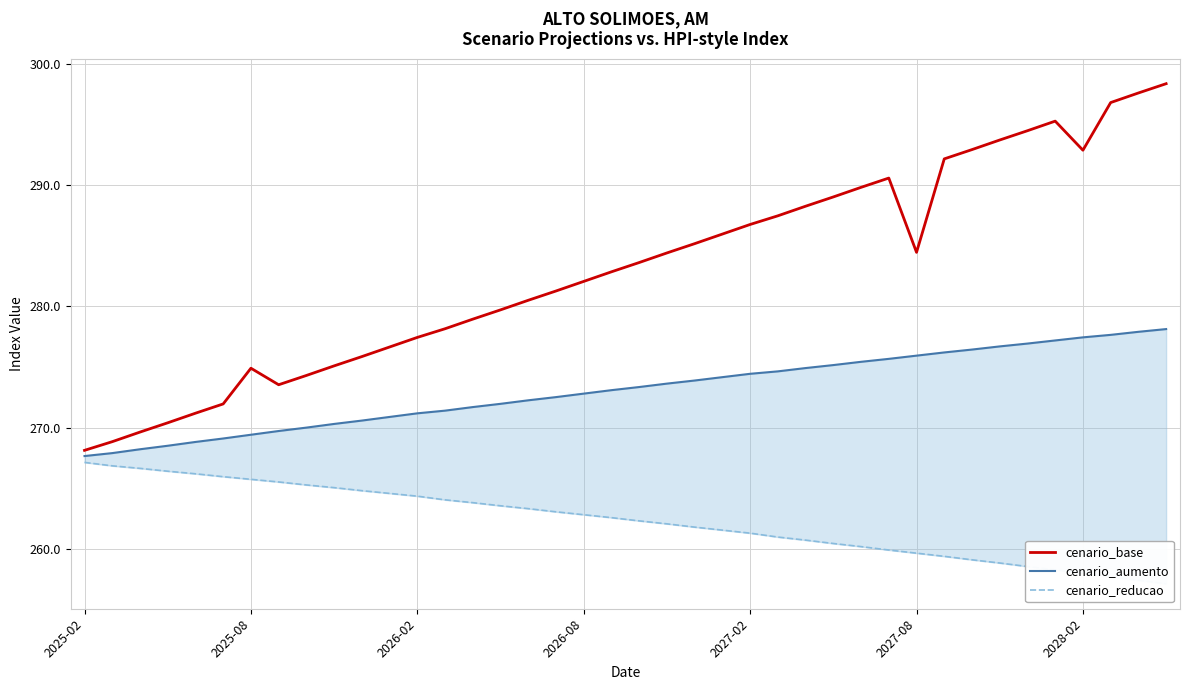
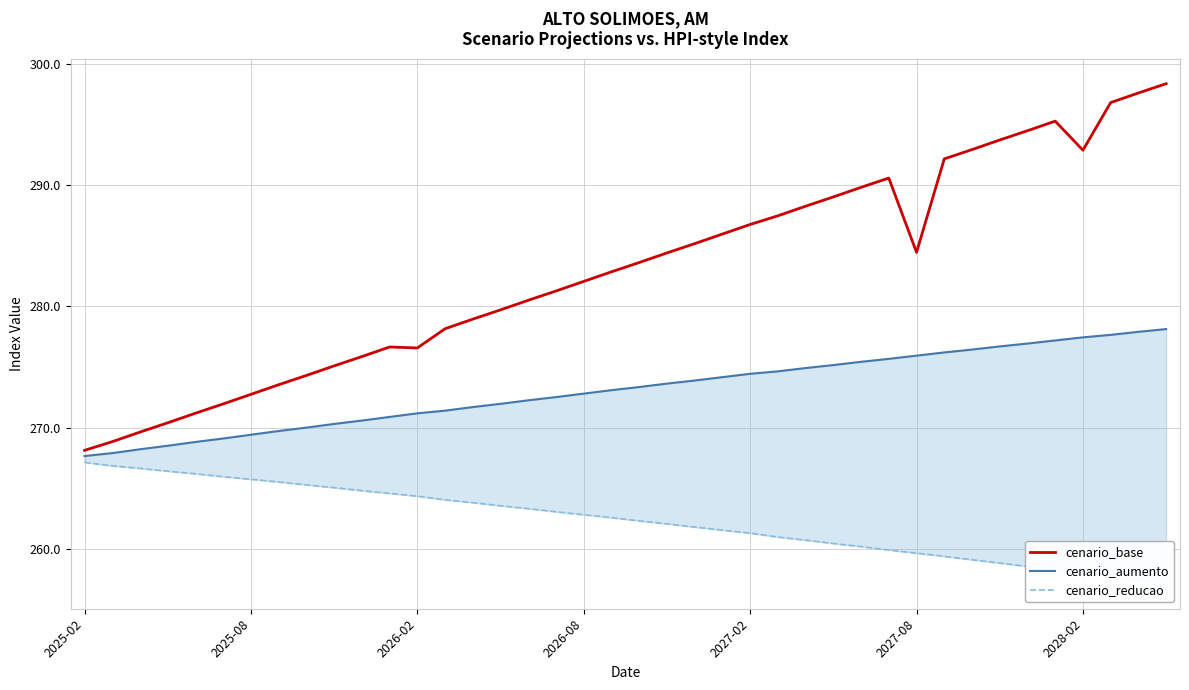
cenario_base, 2025-08: 274.9 -> 272.8
cenario_base, 2026-02: 277.4 -> 276.6
